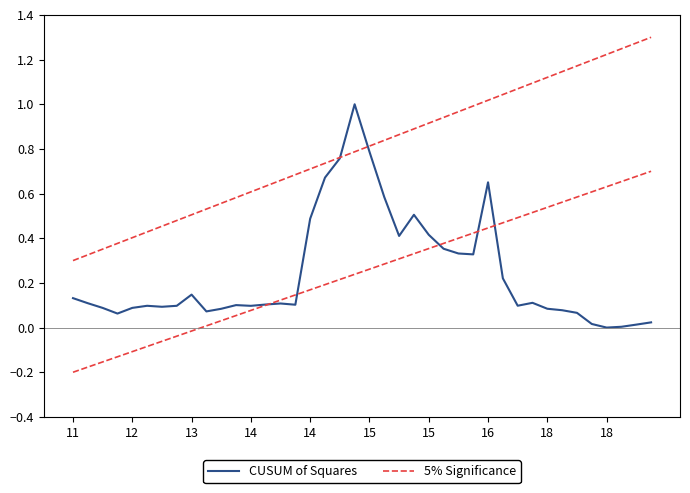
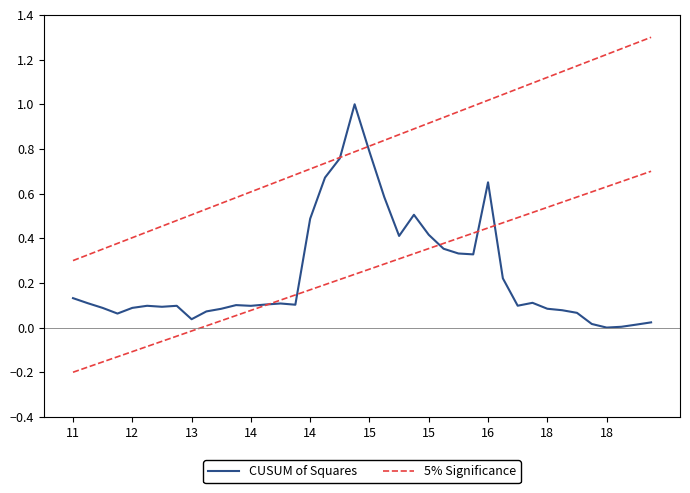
CUSUM of Squares, 13: 0.15 -> 0.04
